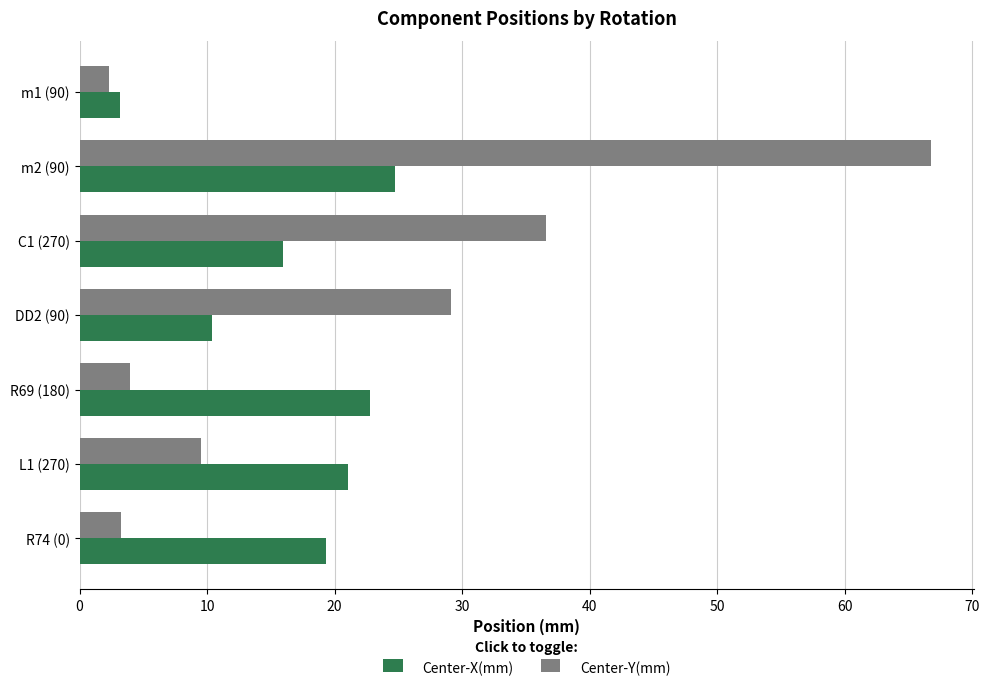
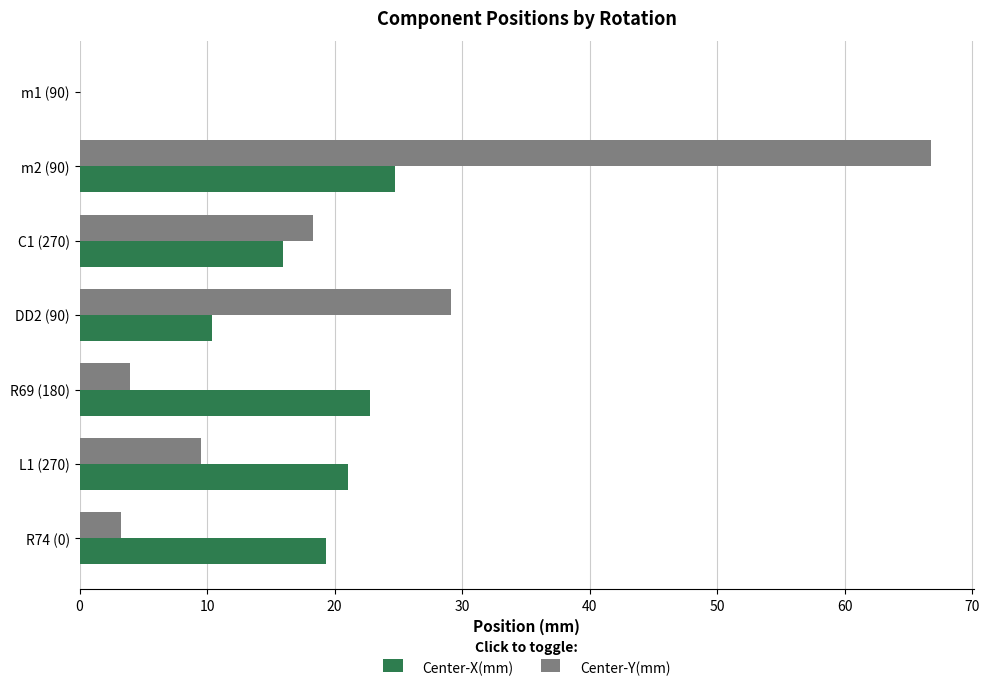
Center-Y(mm), m1 (90): 2.3 -> 0.0
Center-X(mm), m1 (90): 3.2 -> 0.0
Center-Y(mm), C1 (270): 36.6 -> 18.3
